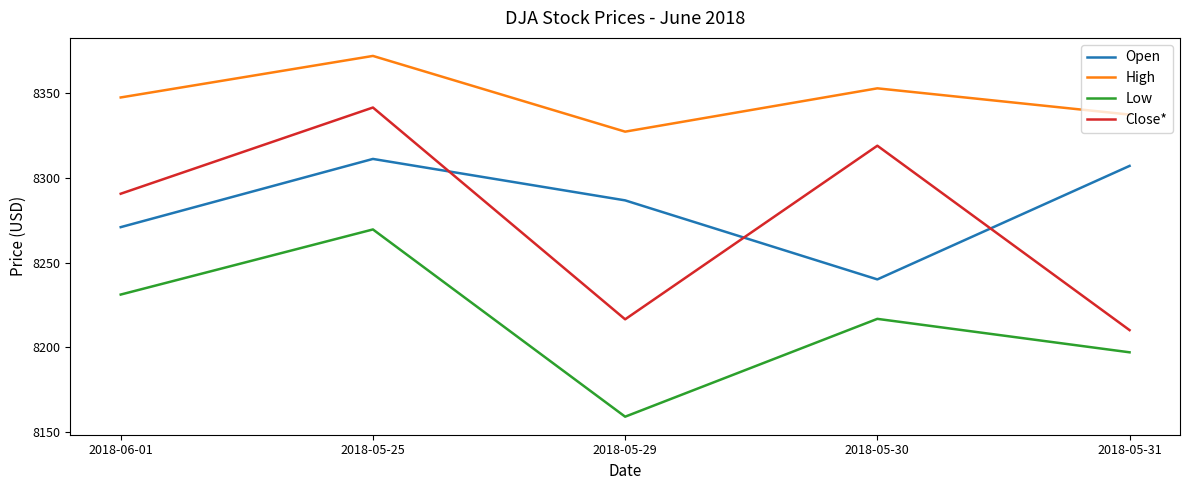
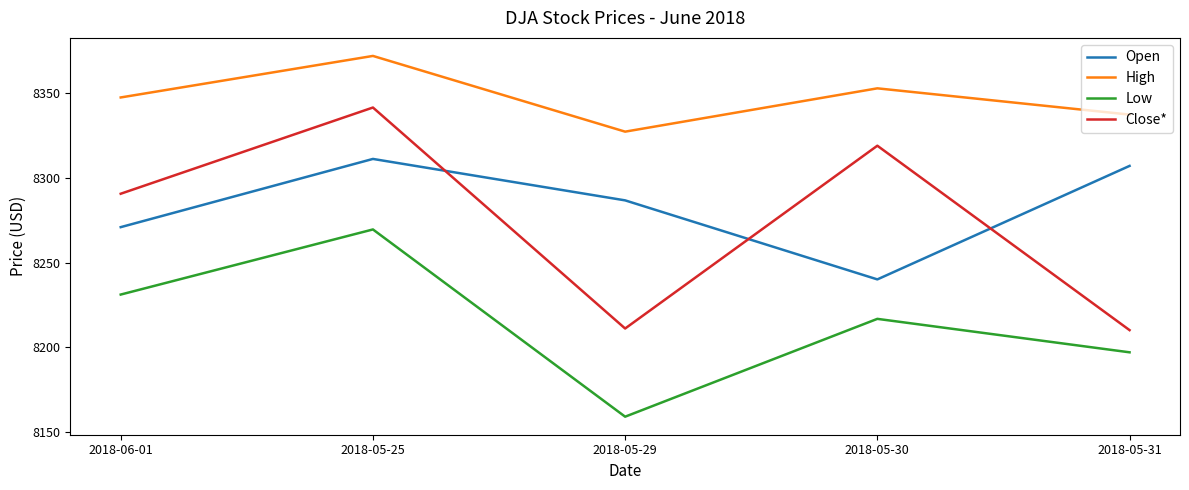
Close*, 2018-05-29: 8216 -> 8211
